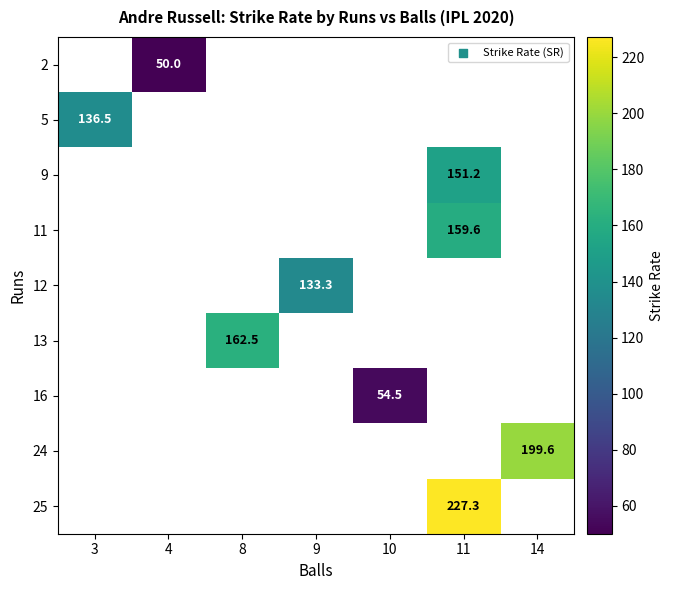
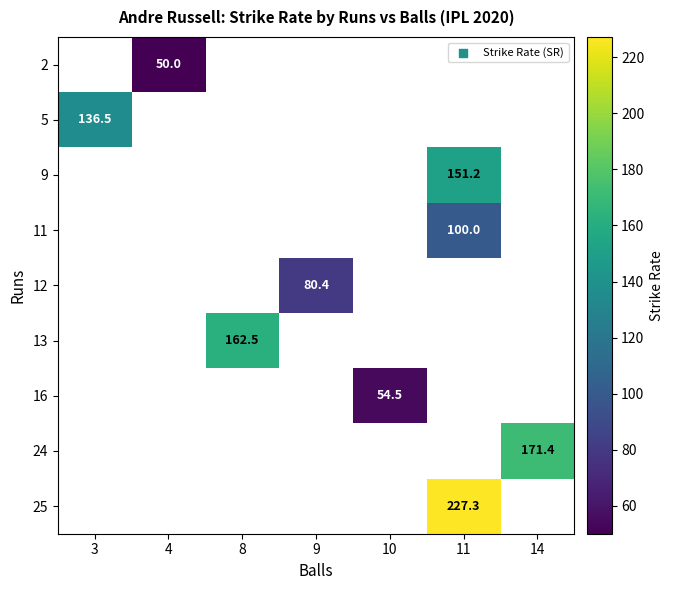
11, 11: 159.6 -> 100.0
12, 9: 133.3 -> 80.4
24, 14: 199.6 -> 171.4
